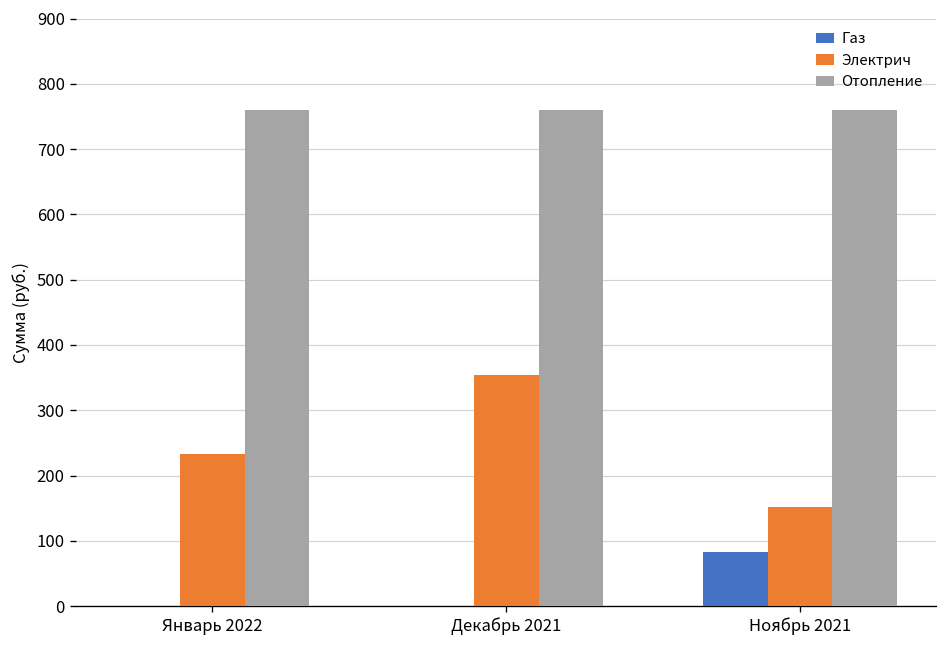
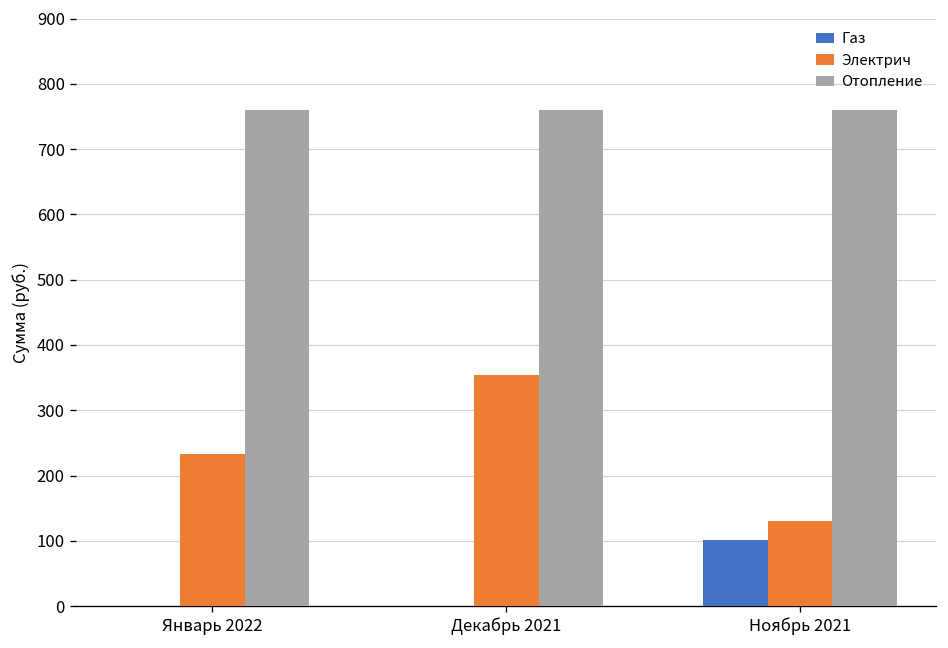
Газ, Ноябрь 2021: 80 -> 100
Электрич, Ноябрь 2021: 150 -> 130
